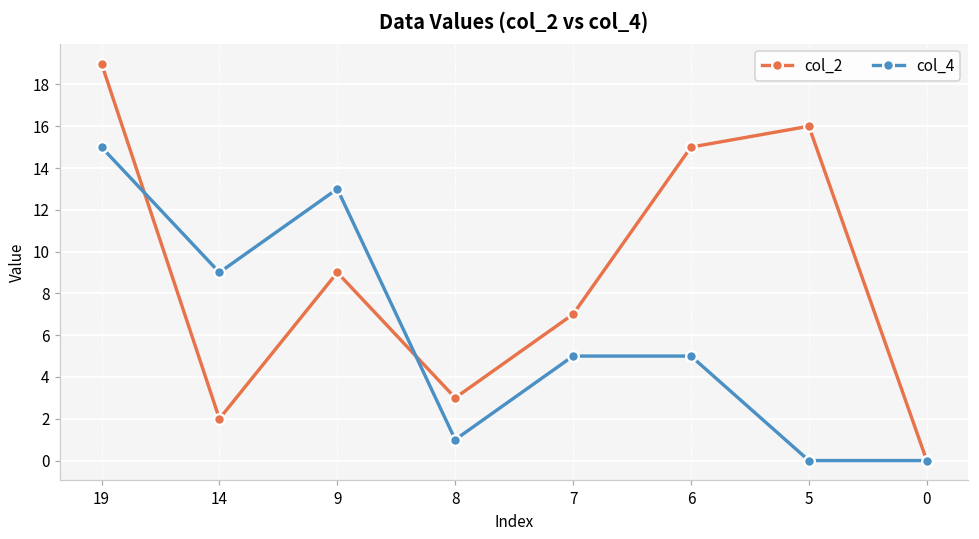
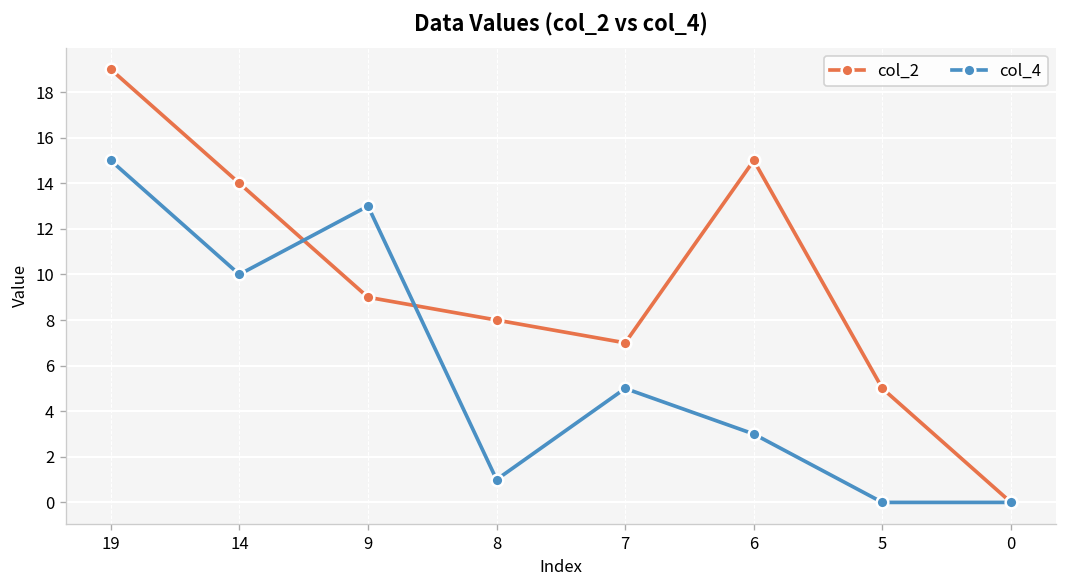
col_2, 14: 2 -> 14
col_4, 14: 9 -> 10
col_2, 8: 3 -> 8
col_4, 6: 5 -> 3
col_2, 5: 16 -> 5
